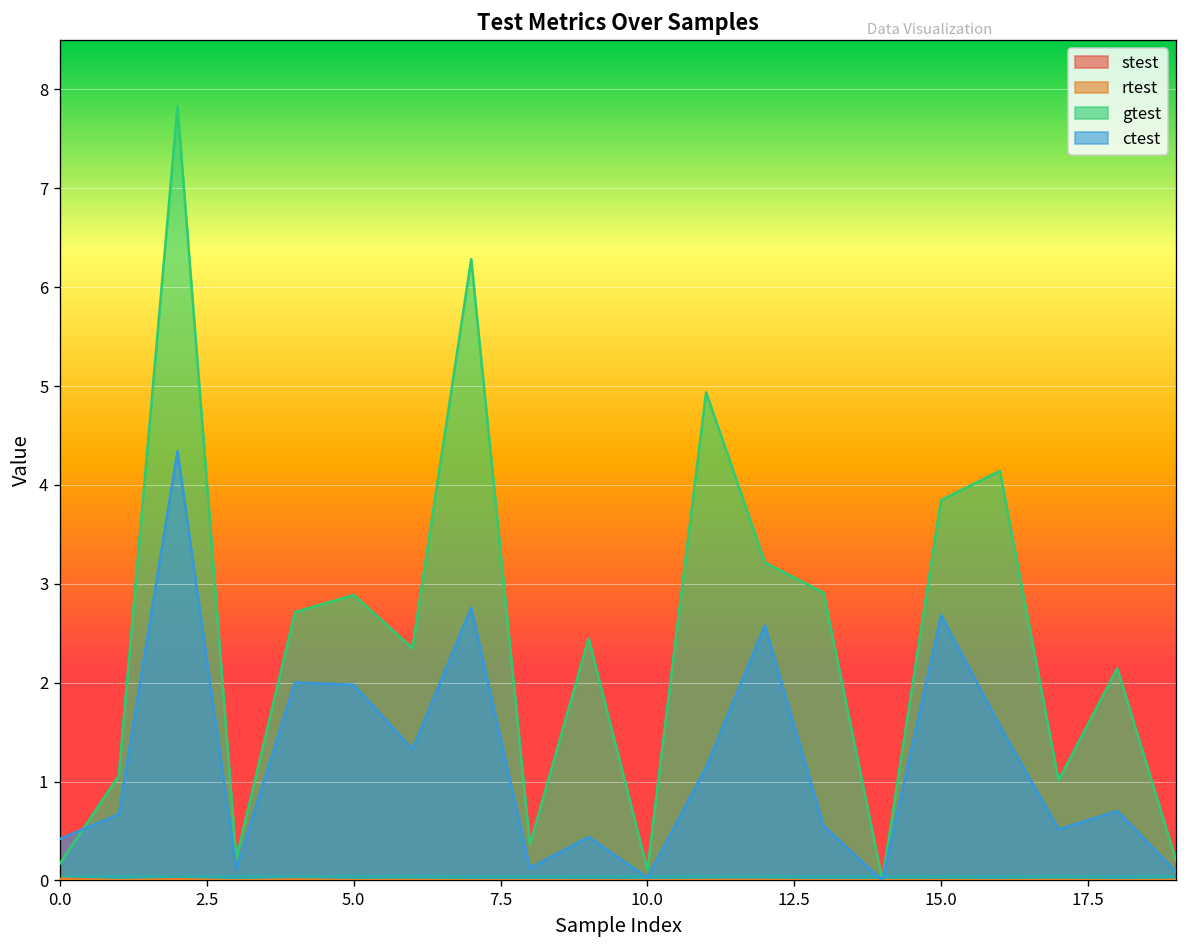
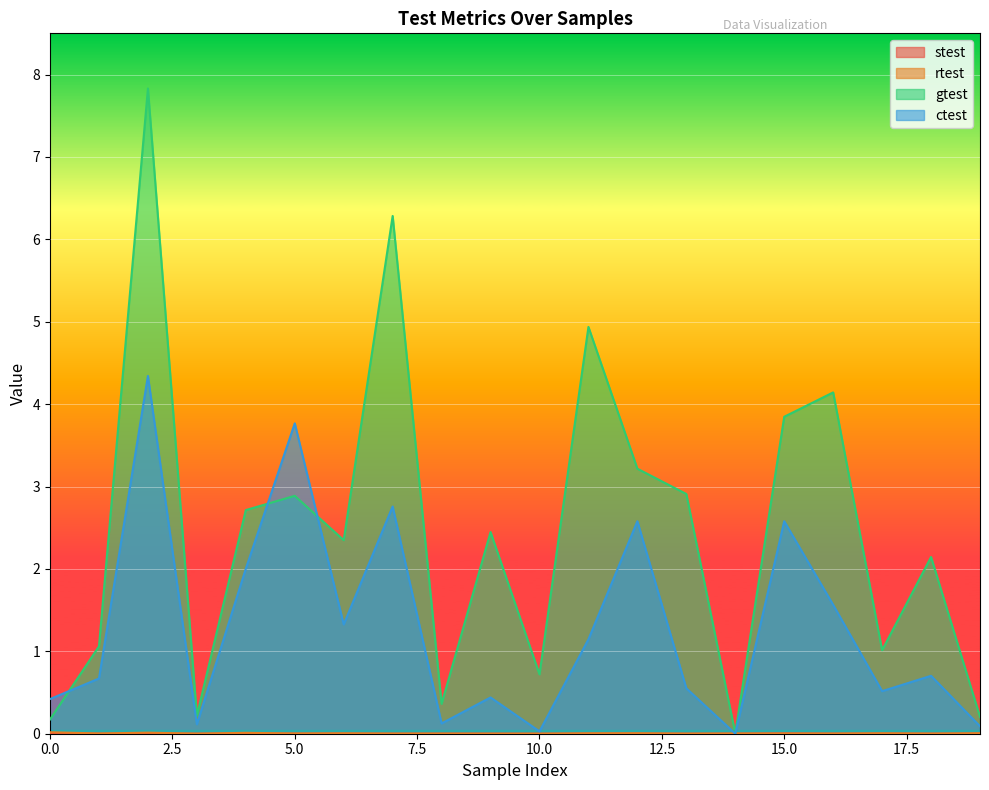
ctest, 5.0: 2.0 -> 3.8
gtest, 10.0: 0.1 -> 0.7
ctest, 15.0: 2.7 -> 2.6
